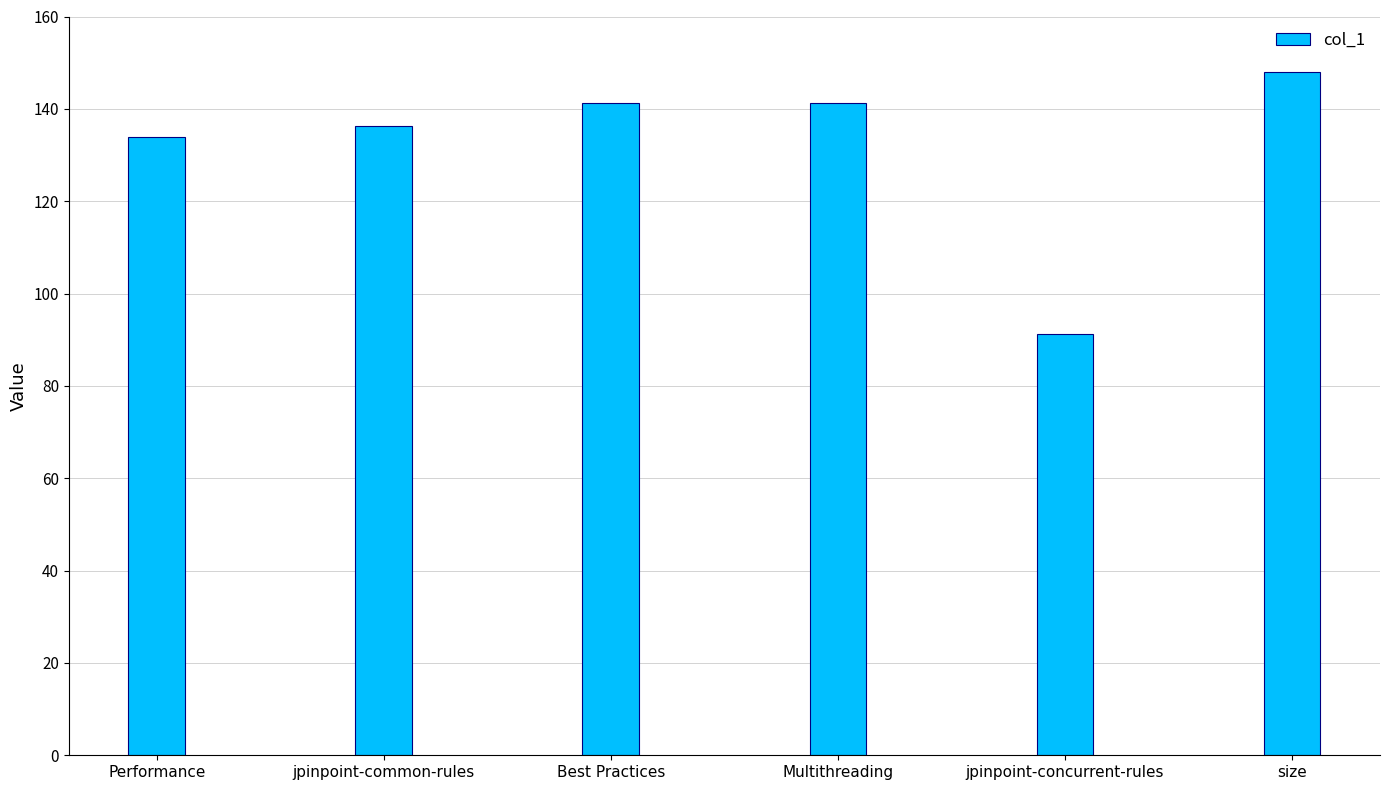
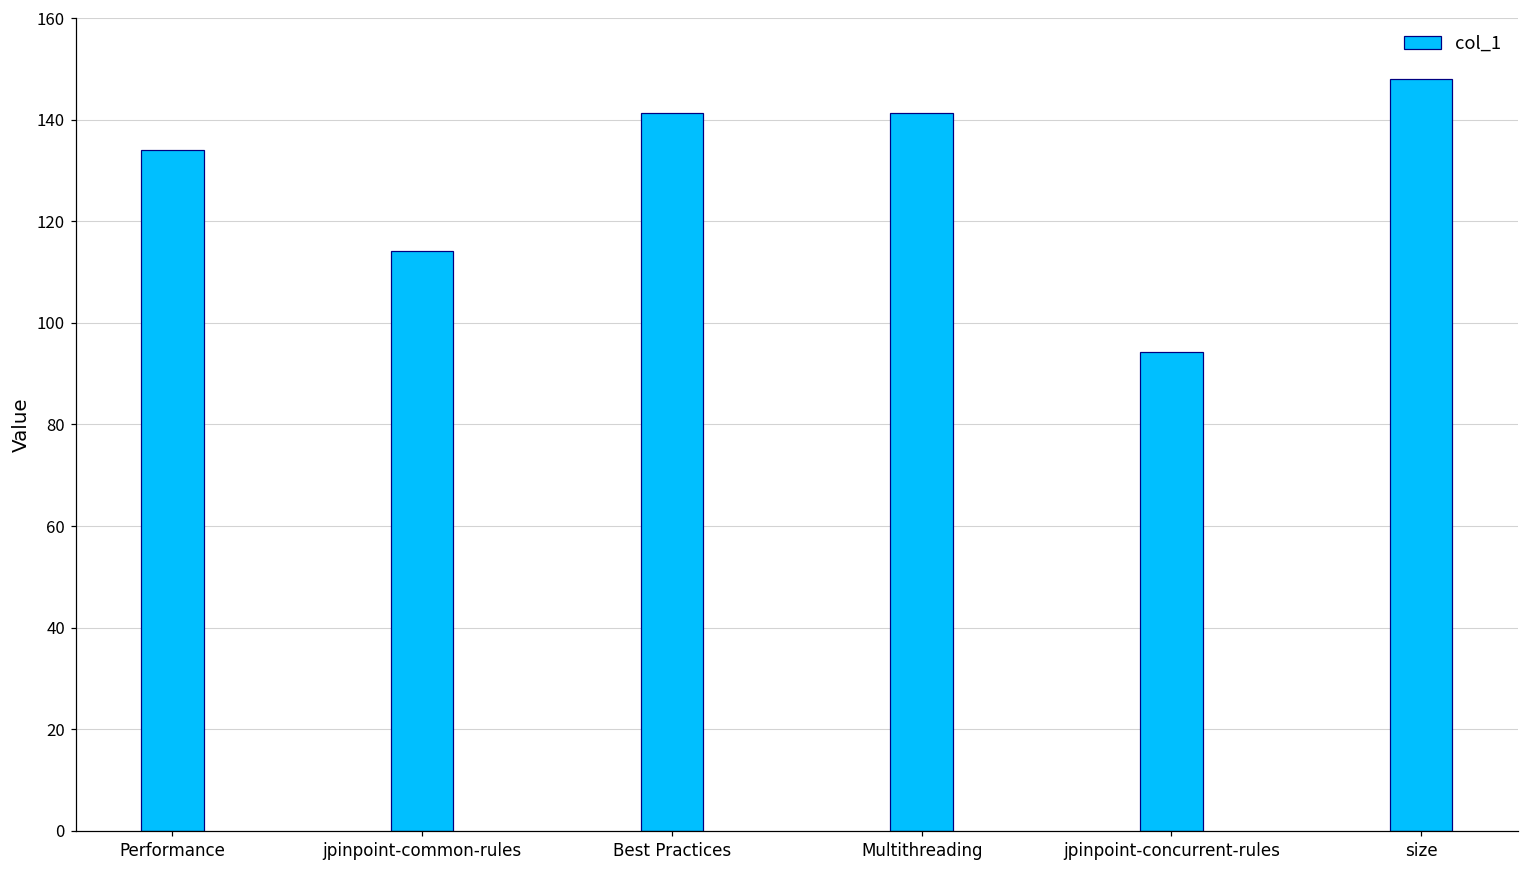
jpinpoint-common-rules: 136 -> 114
jpinpoint-concurrent-rules: 91 -> 94
